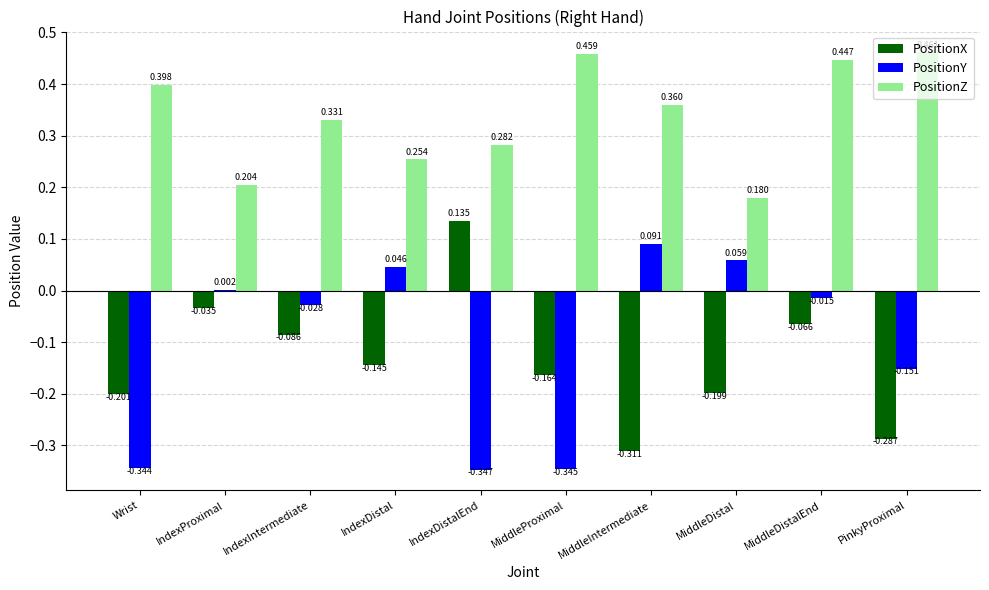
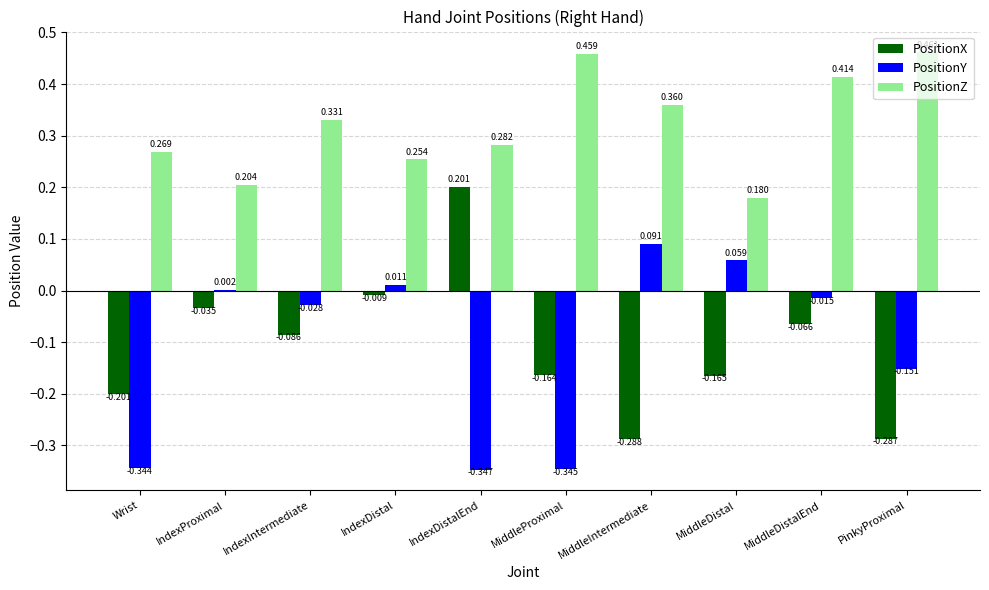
PositionZ, Wrist: 0.398 -> 0.269
PositionX, IndexDistal: -0.145 -> -0.009
PositionY, IndexDistal: 0.046 -> 0.011
PositionX, IndexDistalEnd: 0.135 -> 0.201
PositionX, MiddleIntermediate: -0.311 -> -0.288
PositionX, MiddleDistal: -0.199 -> -0.165
PositionZ, MiddleDistalEnd: 0.447 -> 0.414
